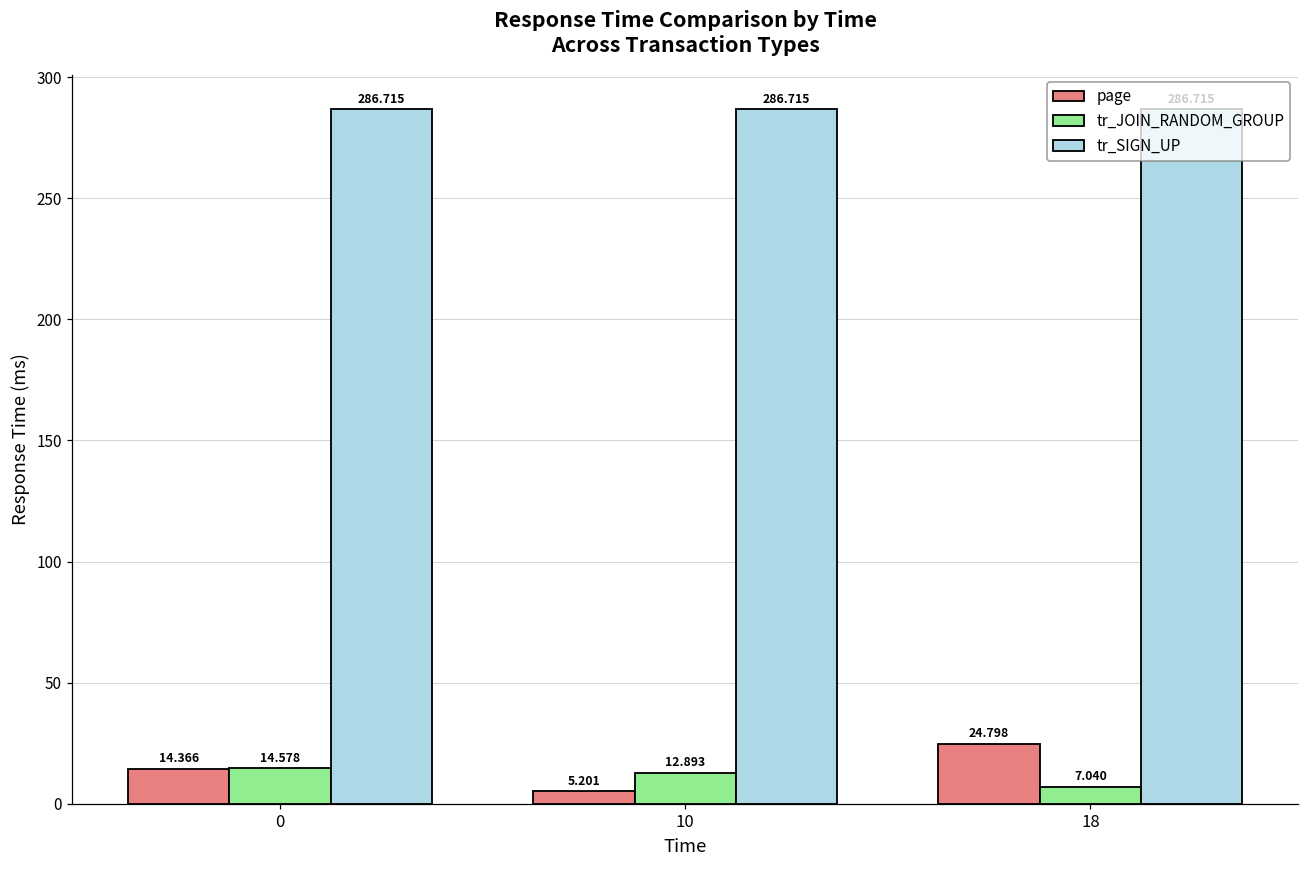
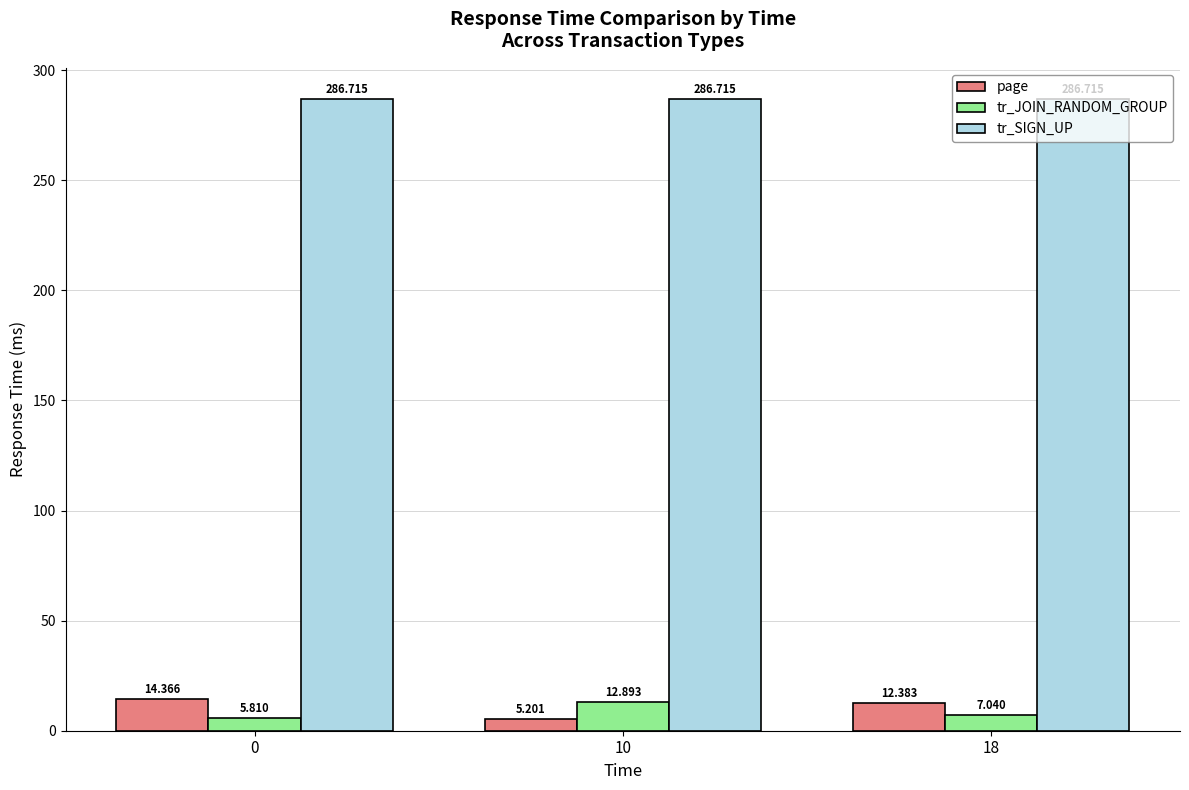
tr_JOIN_RANDOM_GROUP, 0: 14.578 -> 5.810
page, 18: 24.798 -> 12.383
